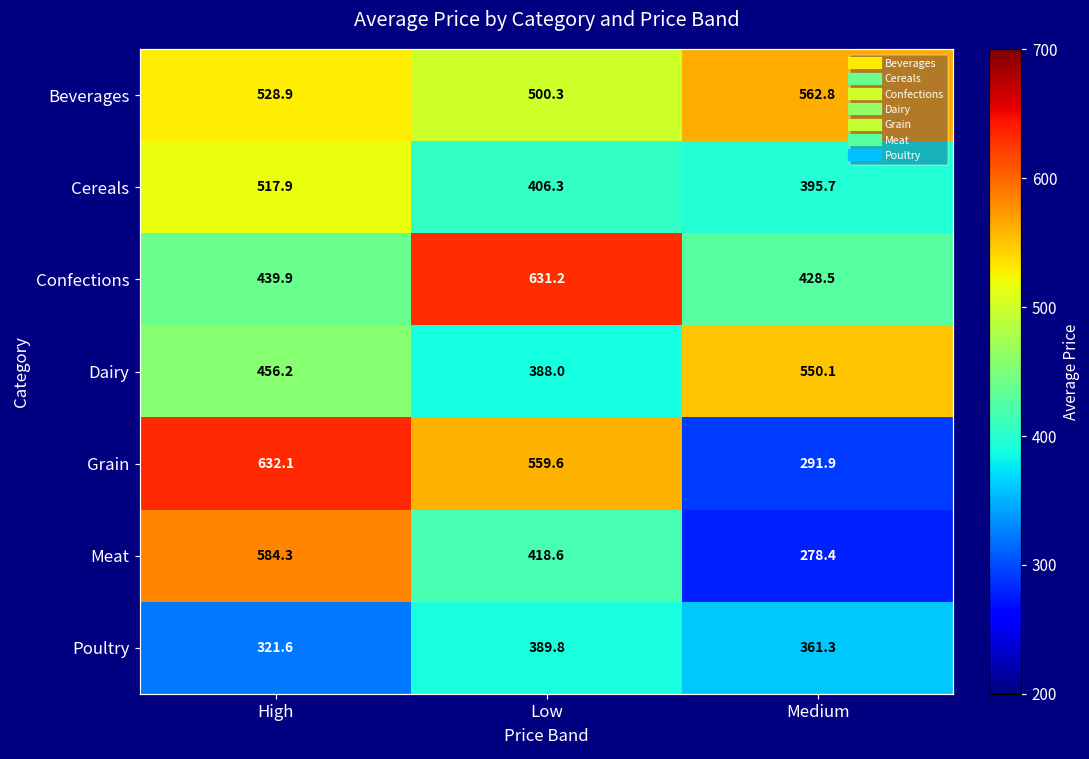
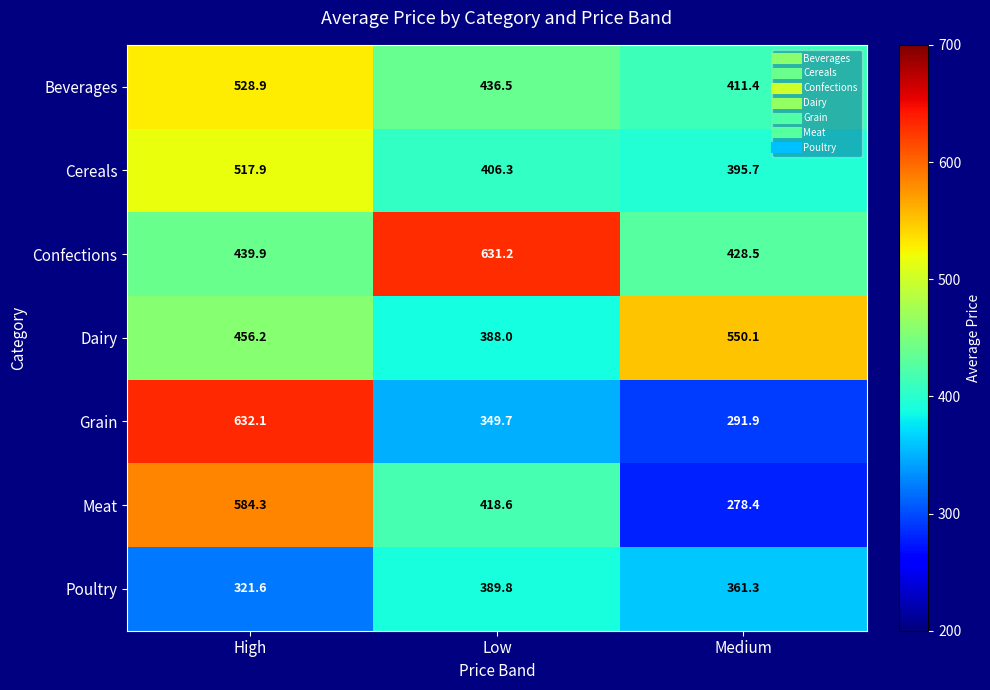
Beverages, Low: 500.3 -> 436.5
Beverages, Medium: 562.8 -> 411.4
Grain, Low: 559.6 -> 349.7
